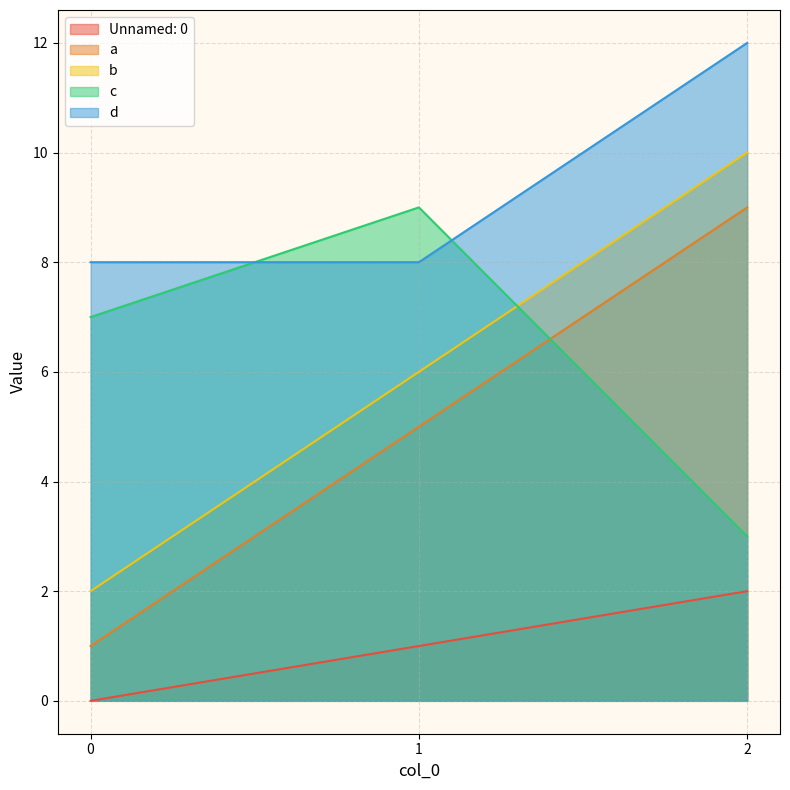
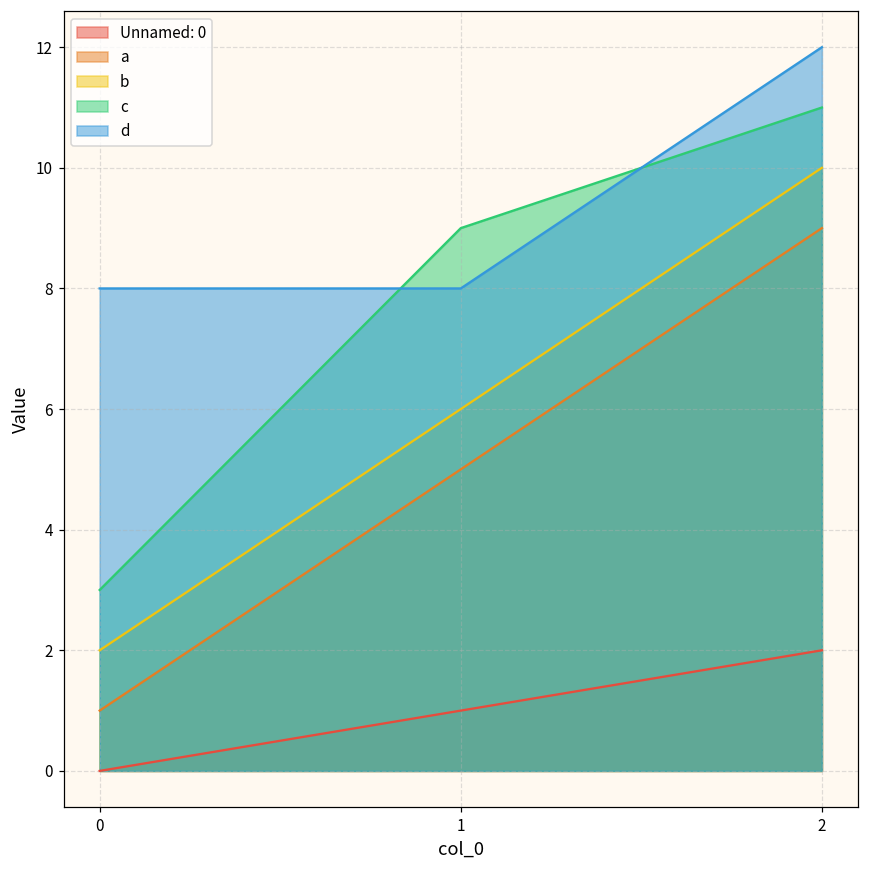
c, 0: 7 -> 3
c, 2: 3 -> 11
